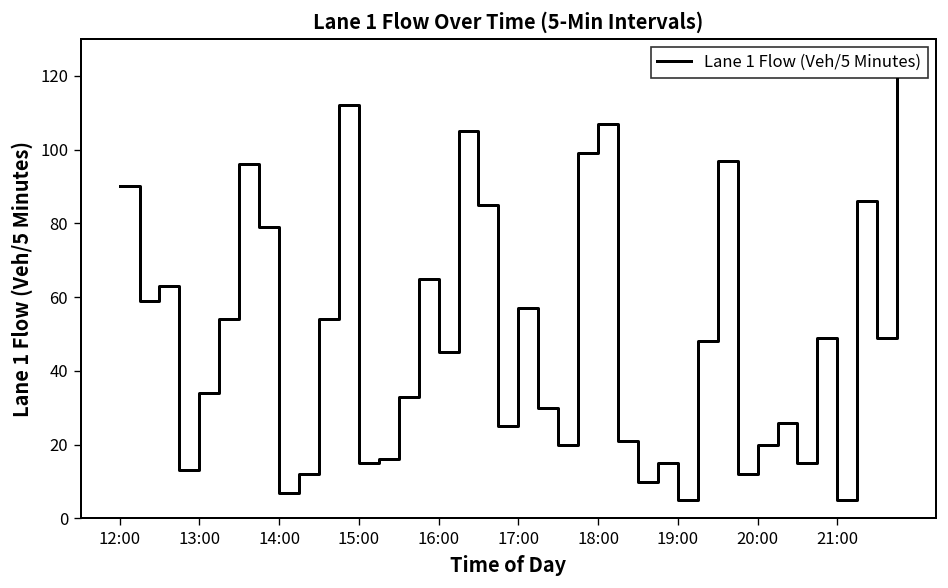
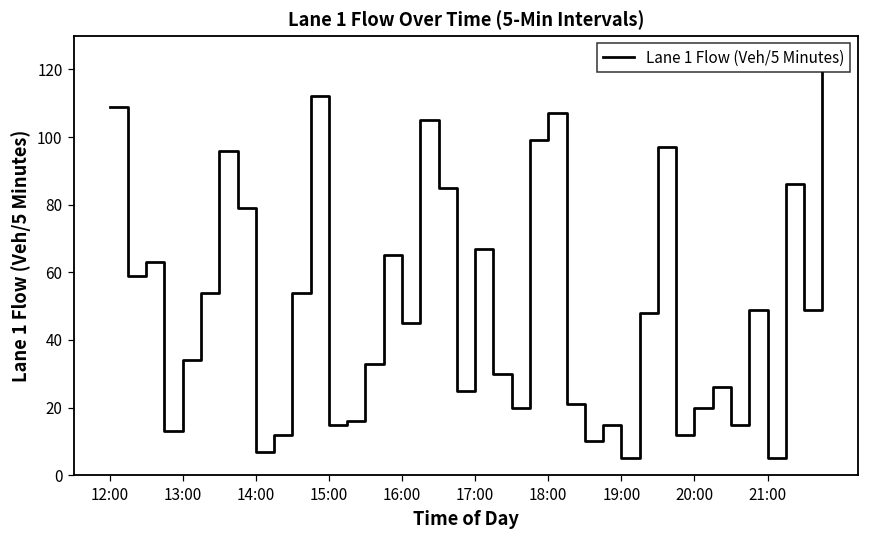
12:00: 90 -> 109
17:00: 57 -> 67
